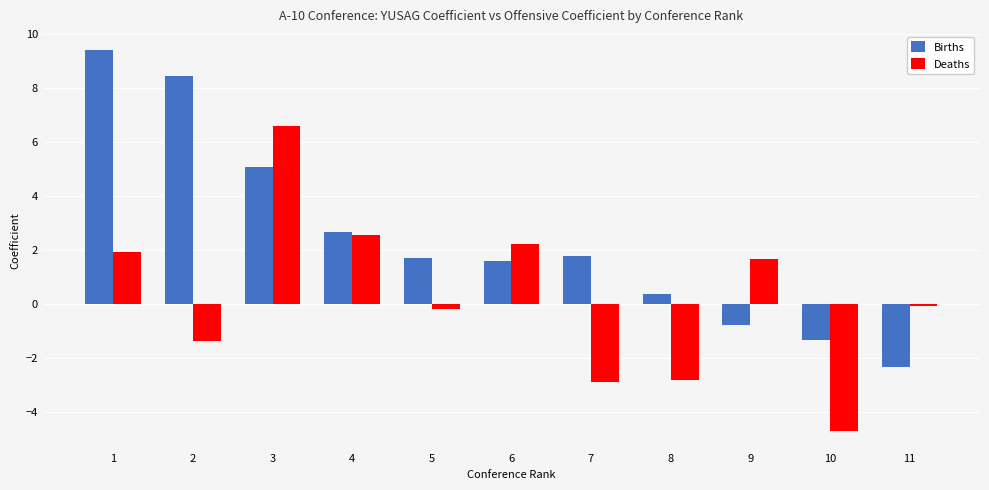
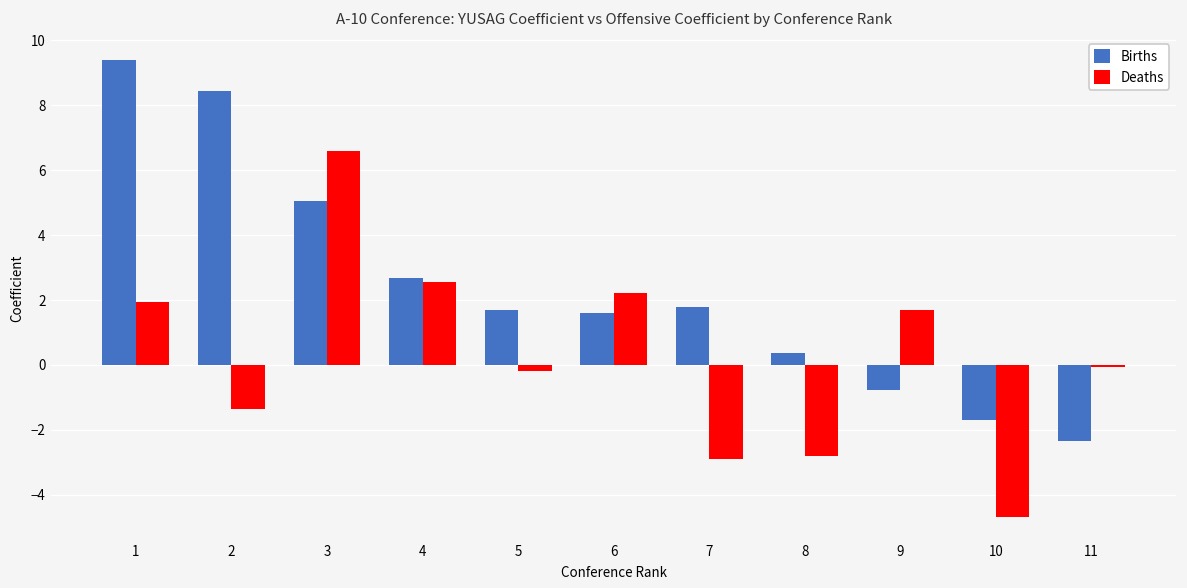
Births, 10: -1.3 -> -1.7
